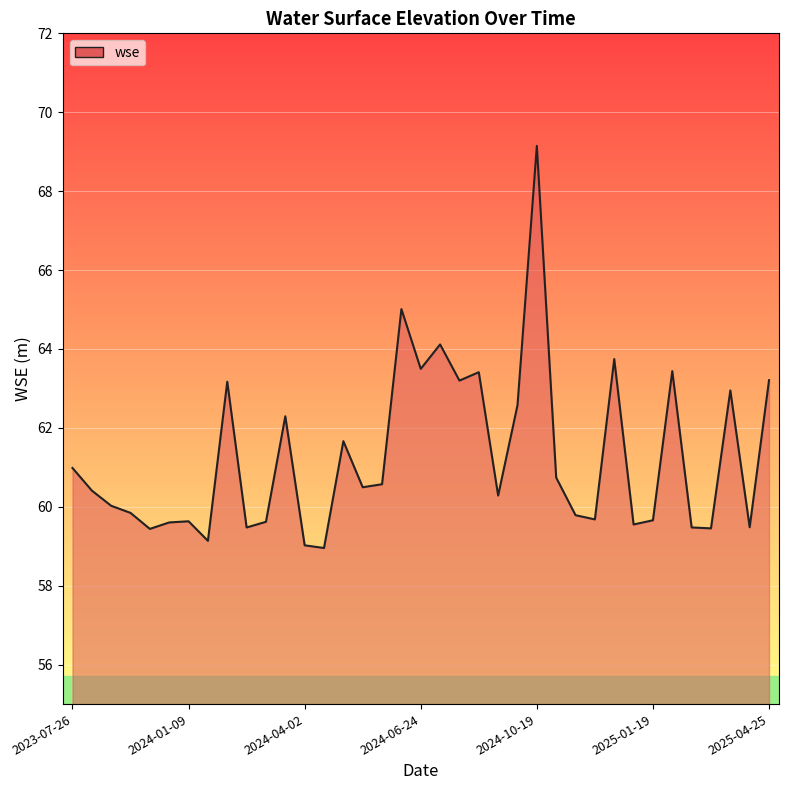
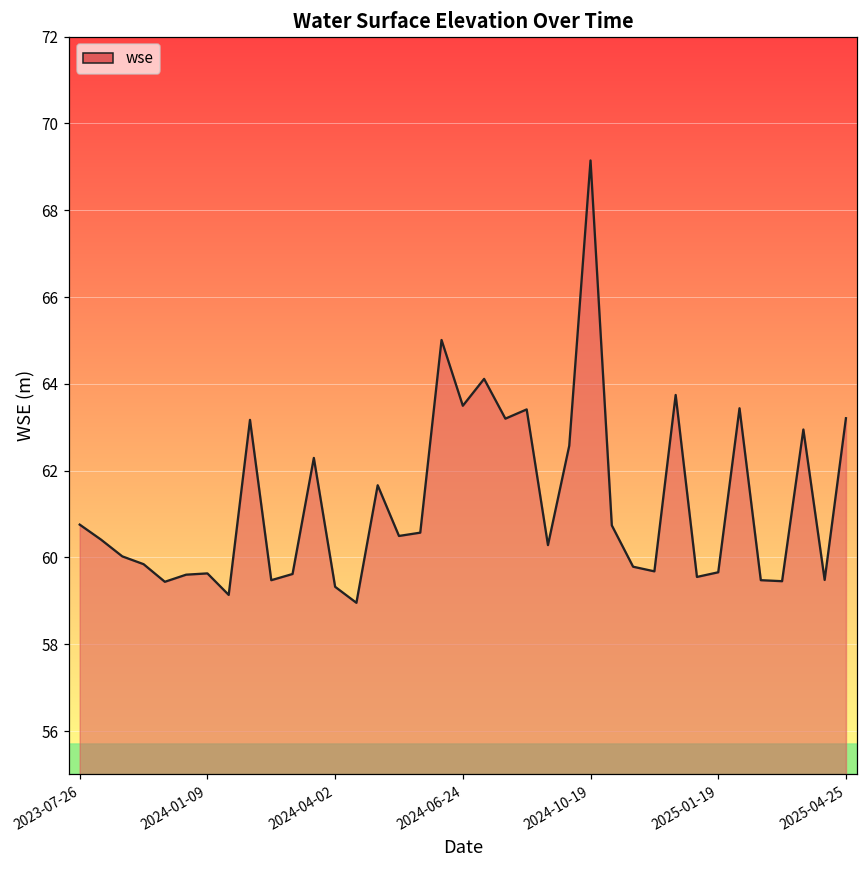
2023-07-26: 61.0 -> 60.8
2024-04-02: 59.0 -> 59.3
